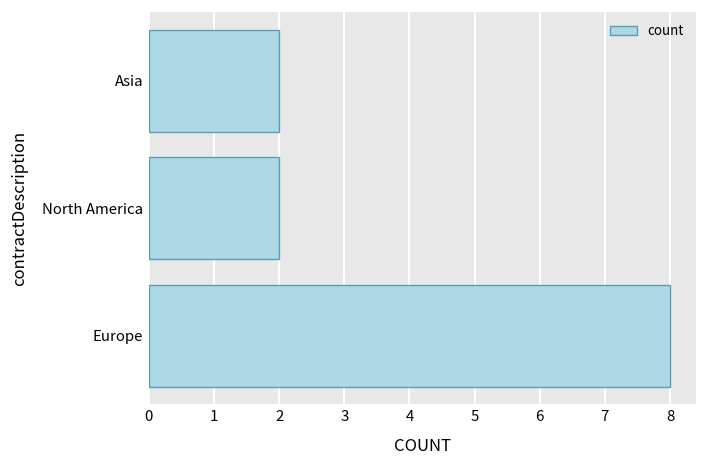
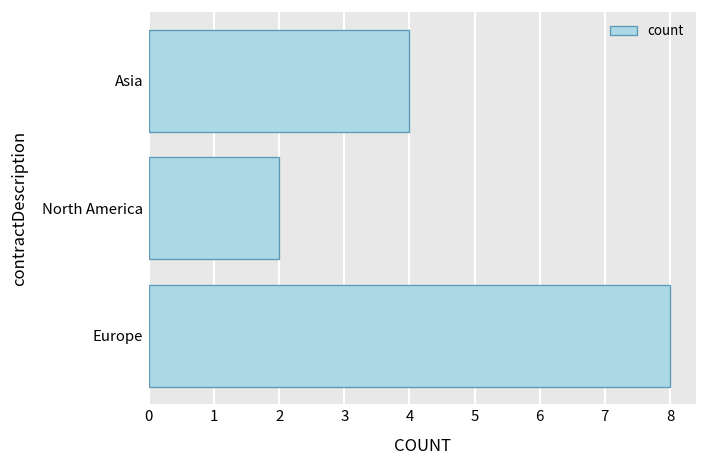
Asia: 2 -> 4
